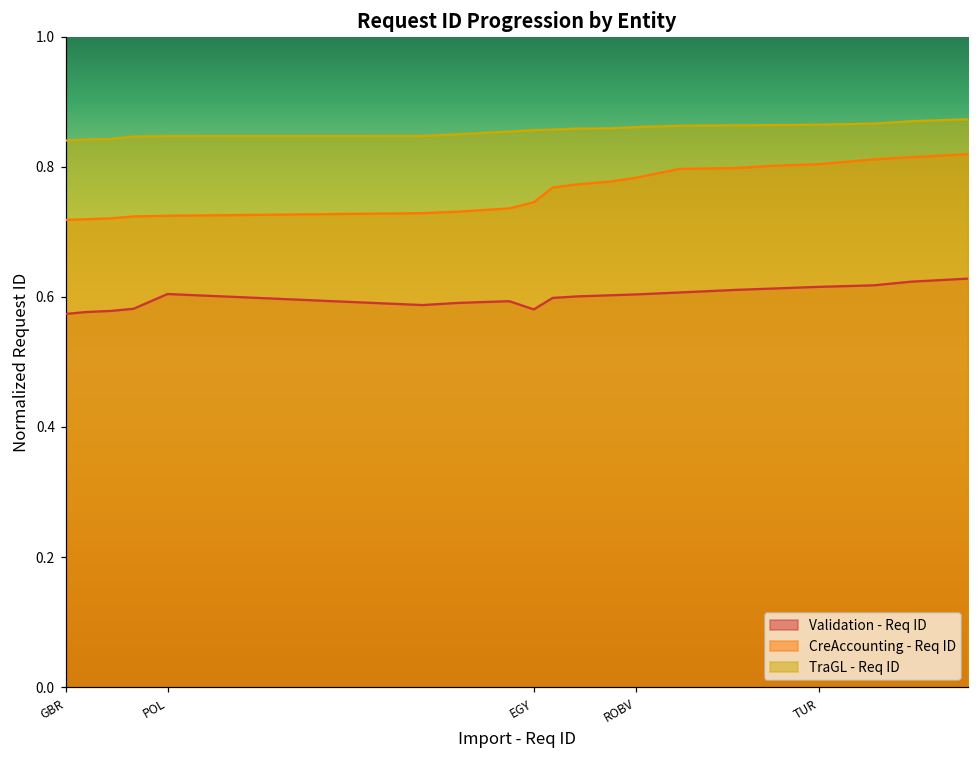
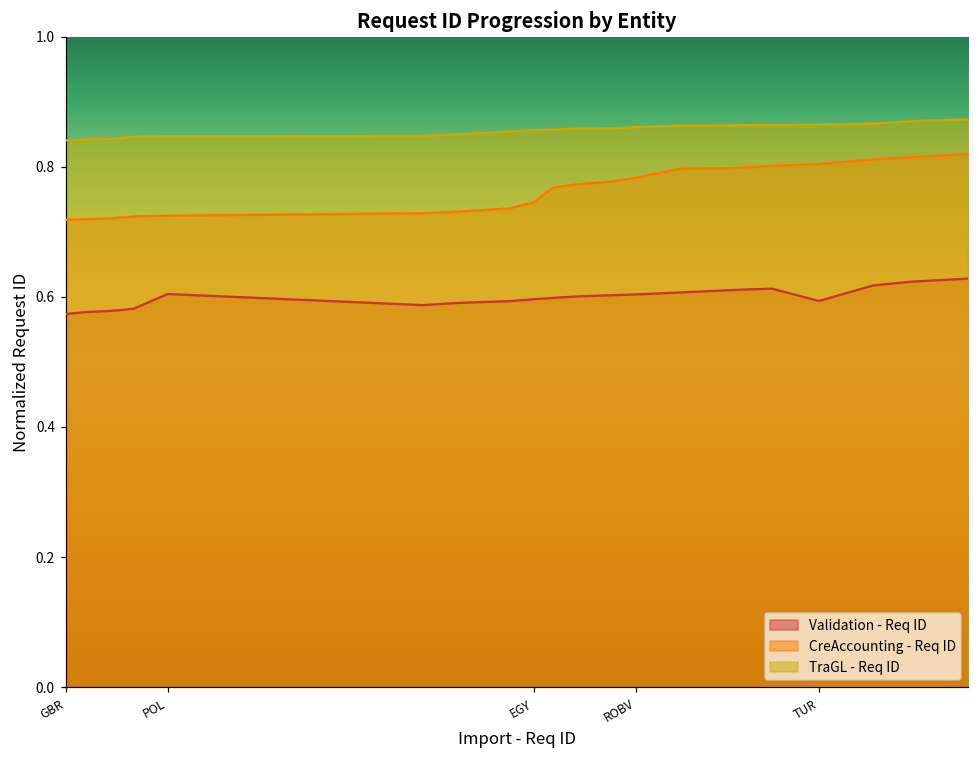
Validation - Req ID, EGY: 0.58 -> 0.60
Validation - Req ID, TUR: 0.62 -> 0.59
